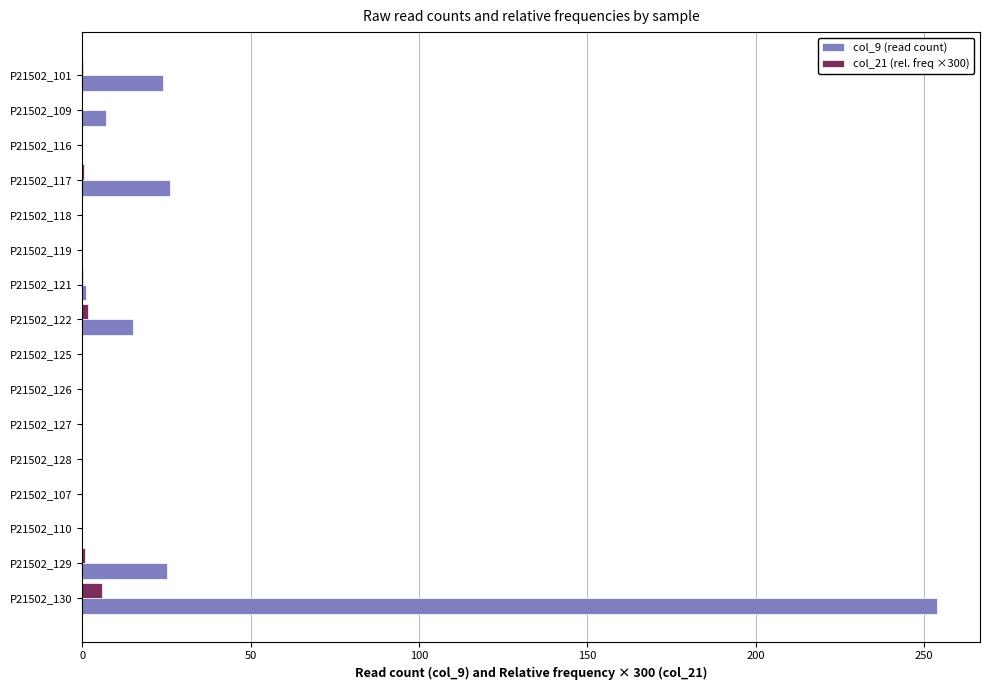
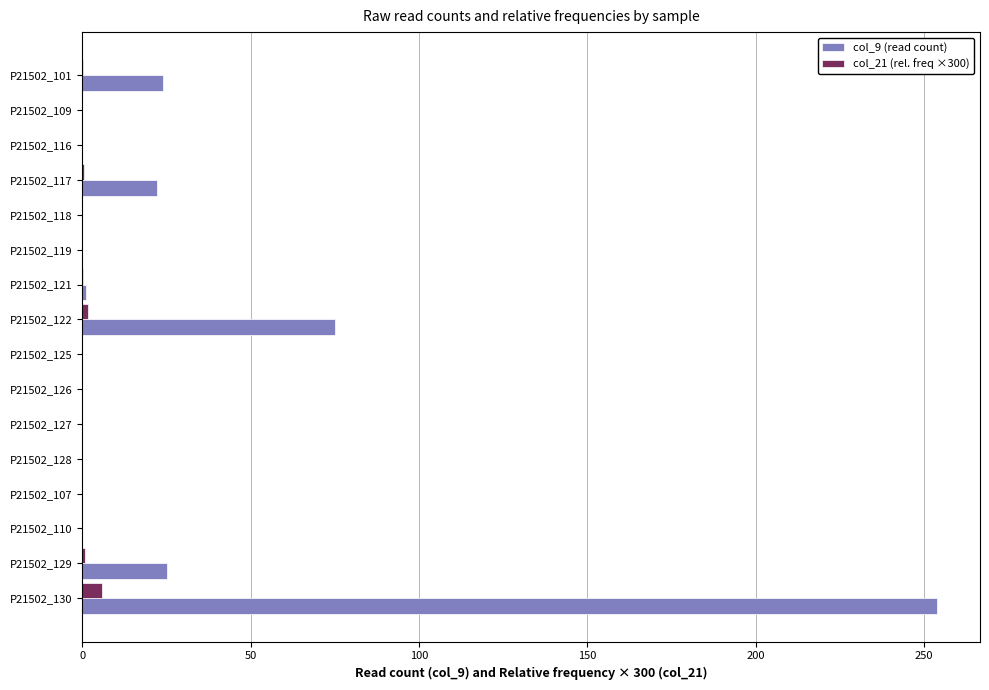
col_9 (read count), P21502_109: 7 -> 0
col_9 (read count), P21502_117: 26 -> 22
col_9 (read count), P21502_122: 15 -> 75
